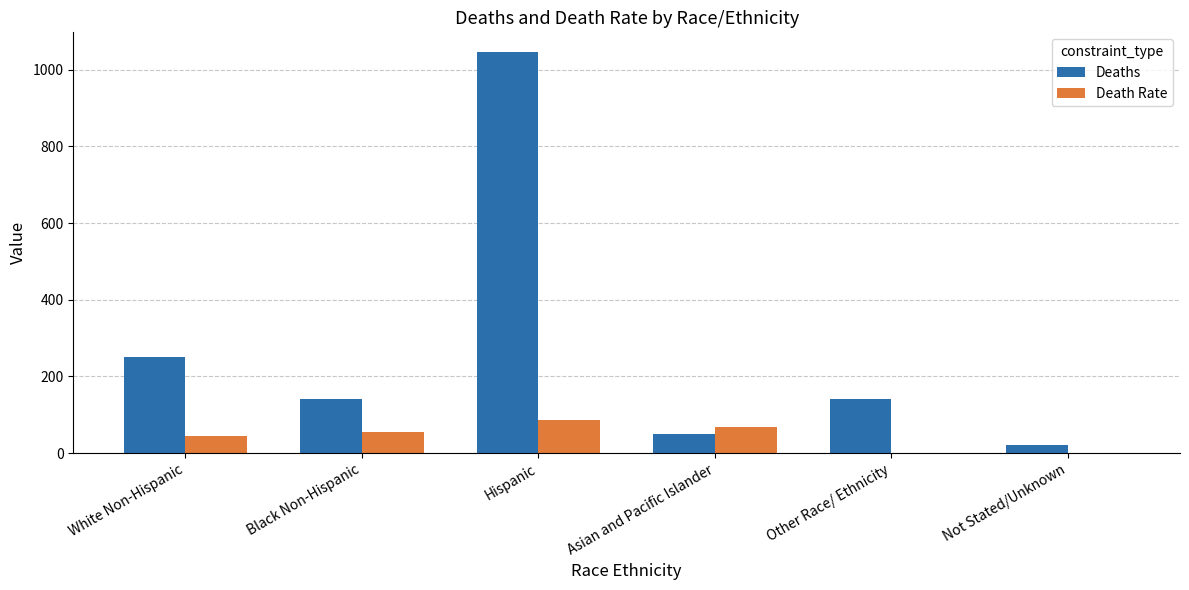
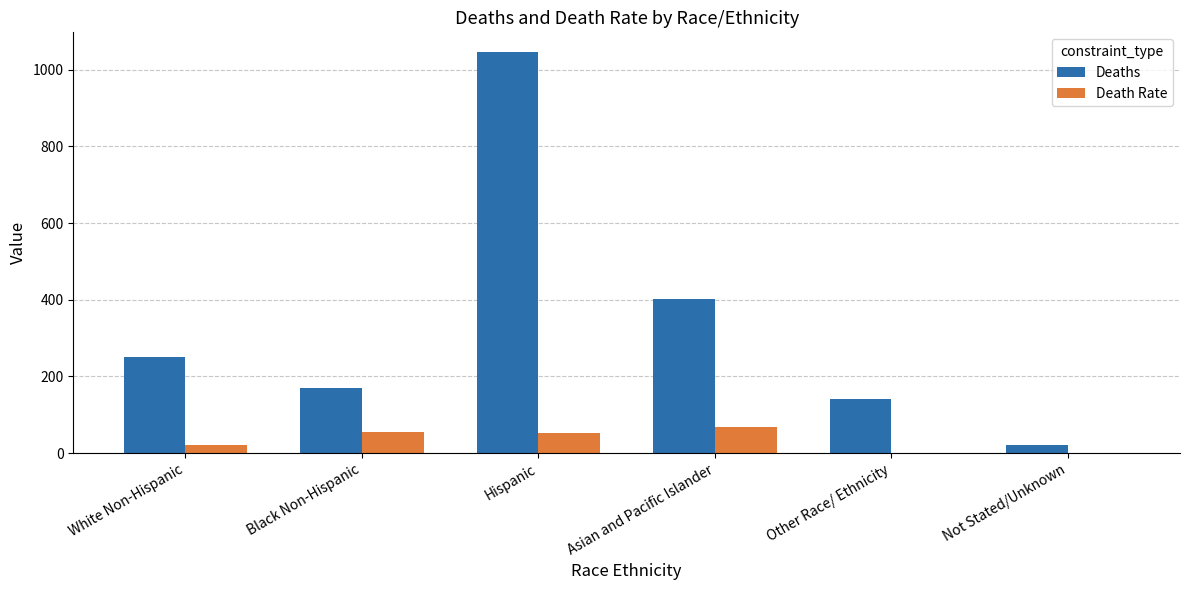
Death Rate, White Non-Hispanic: 50 -> 20
Deaths, Black Non-Hispanic: 140 -> 170
Death Rate, Hispanic: 90 -> 50
Deaths, Asian and Pacific Islander: 50 -> 400
